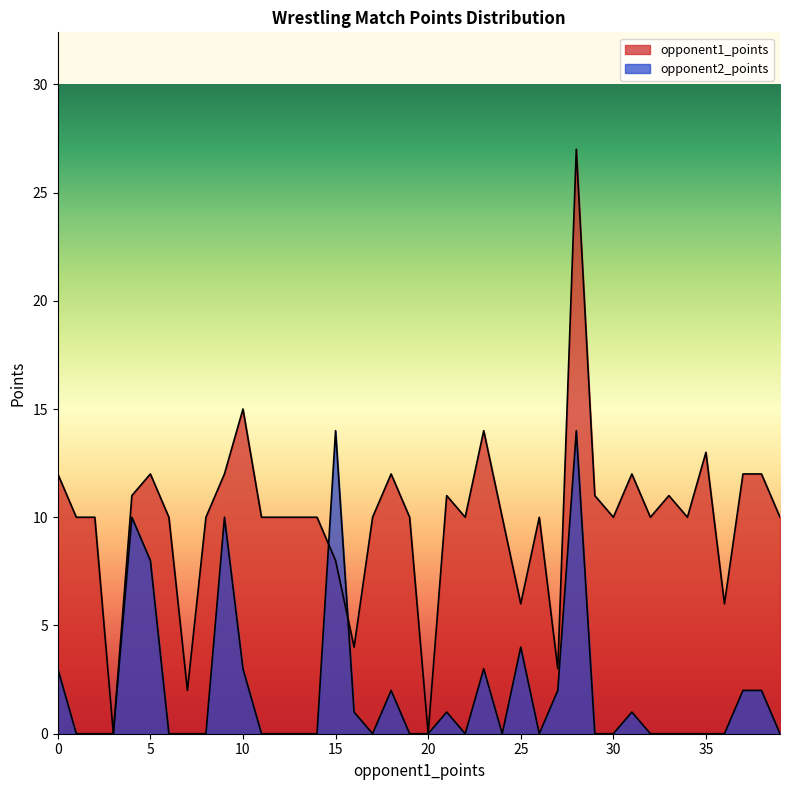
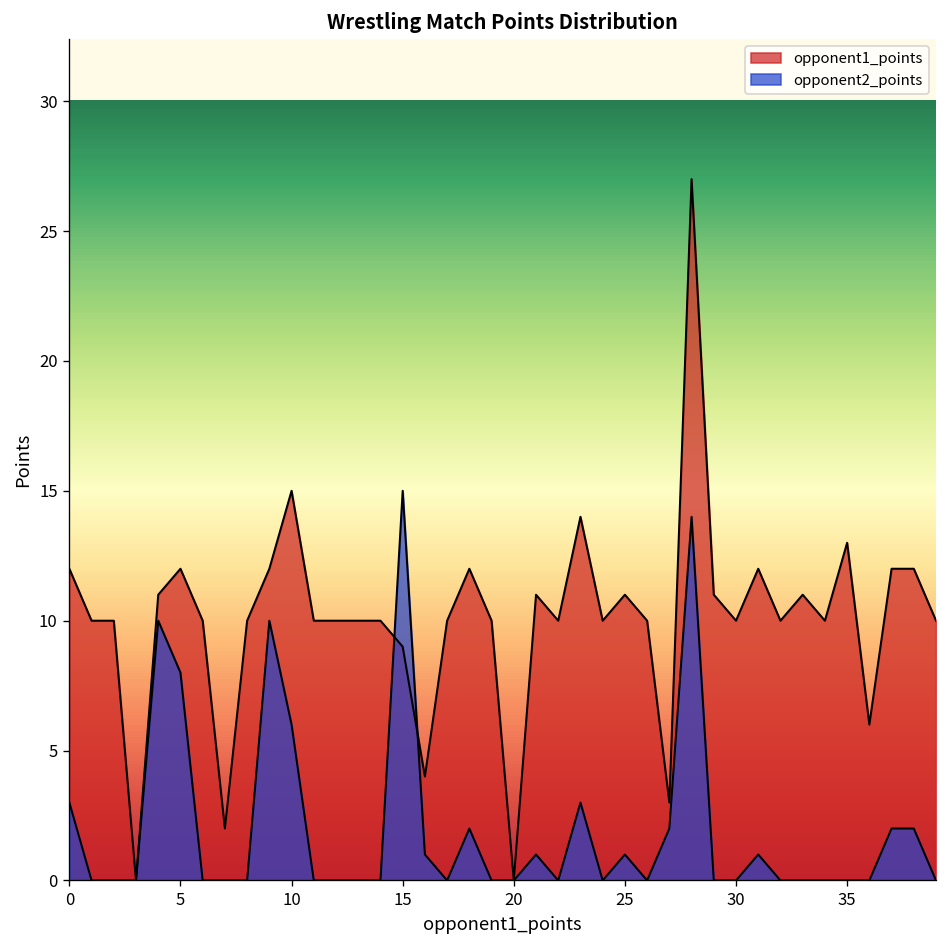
opponent2_points, 10: 3 -> 6
opponent1_points, 15: 8 -> 9
opponent2_points, 15: 14 -> 15
opponent1_points, 25: 6 -> 11
opponent2_points, 25: 4 -> 1
